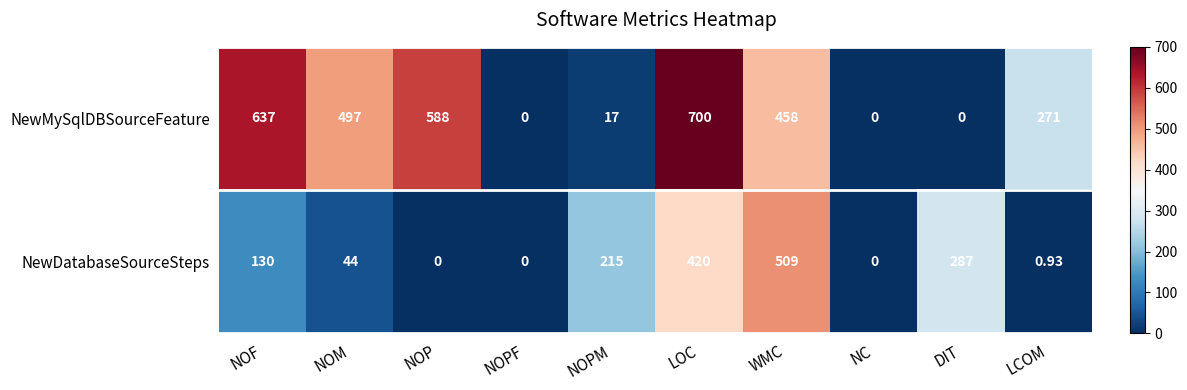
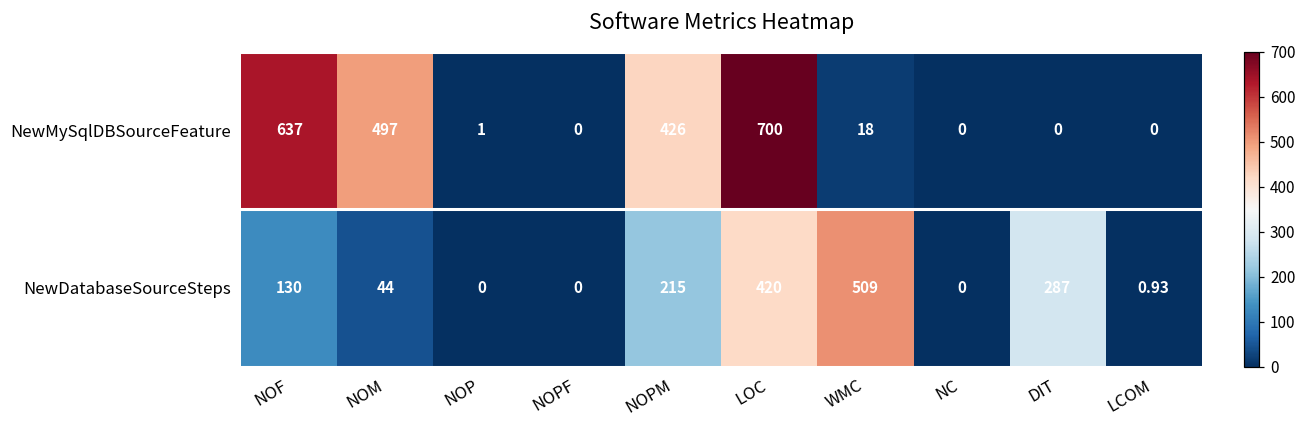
NewMySqlDBSourceFeature, NOP: 588 -> 1
NewMySqlDBSourceFeature, NOPM: 17 -> 426
NewMySqlDBSourceFeature, WMC: 458 -> 18
NewMySqlDBSourceFeature, LCOM: 271 -> 0
